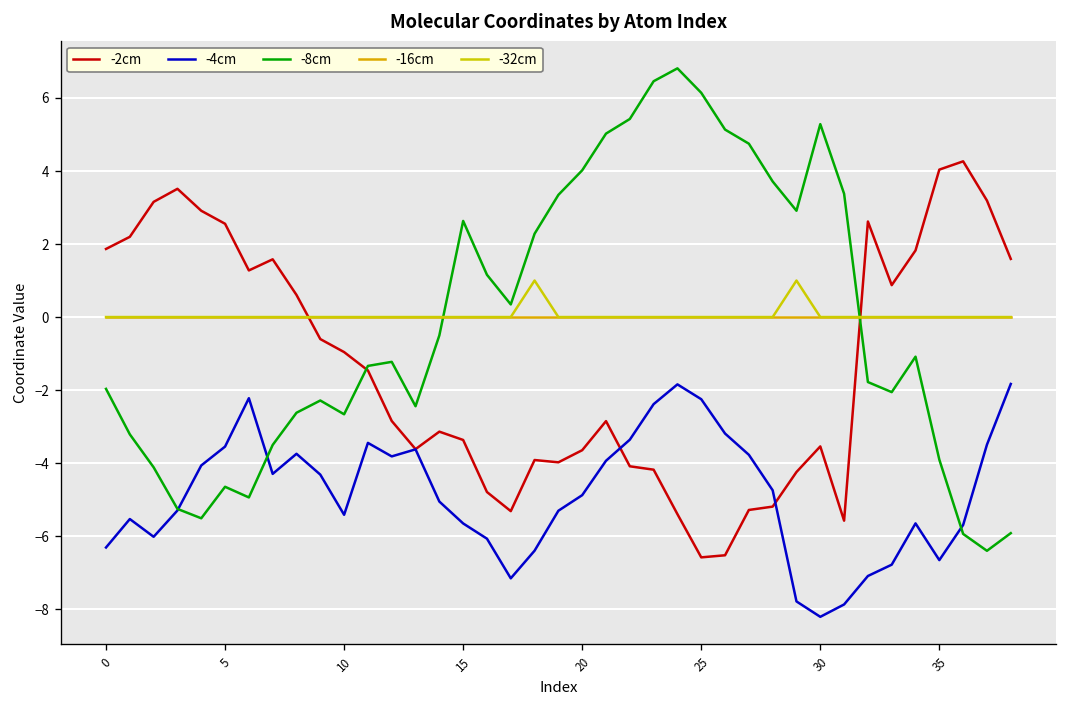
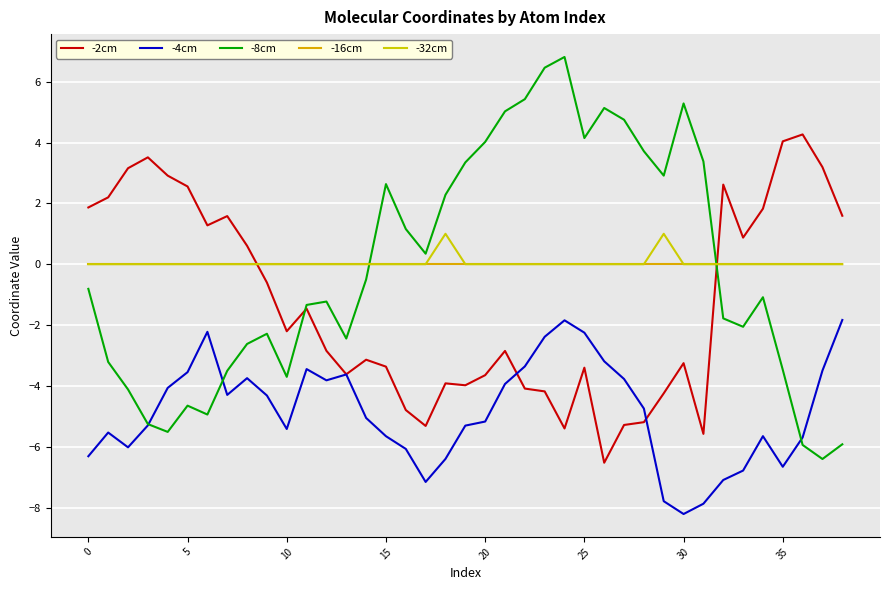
-8cm, 0: -2.0 -> -0.8
-2cm, 10: -1.0 -> -2.2
-8cm, 10: -2.7 -> -3.7
-4cm, 20: -4.9 -> -5.2
-2cm, 25: -6.6 -> -3.4
-8cm, 25: 6.1 -> 4.1
-2cm, 30: -3.5 -> -3.3
-8cm, 35: -3.9 -> -3.5
